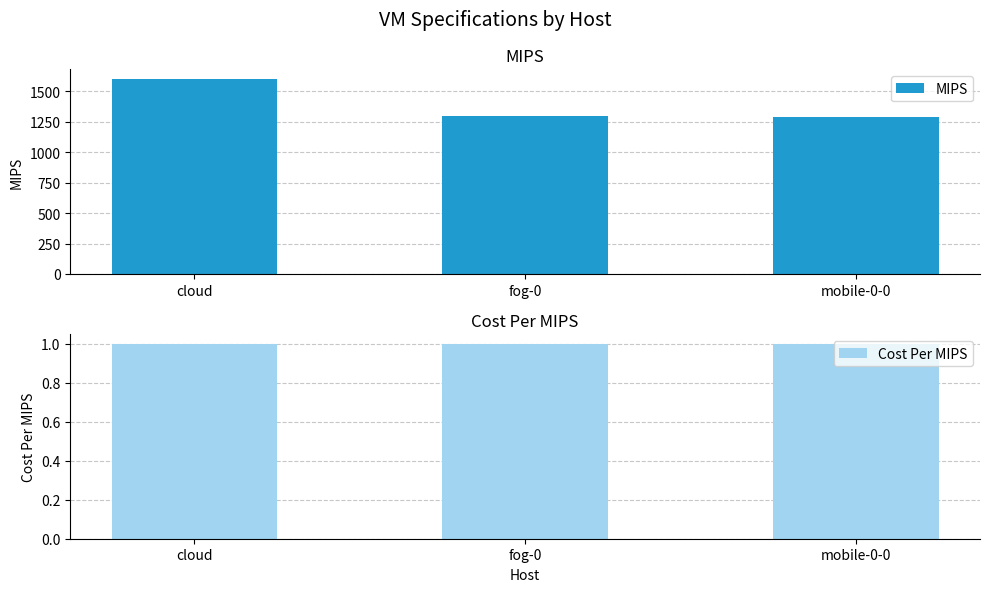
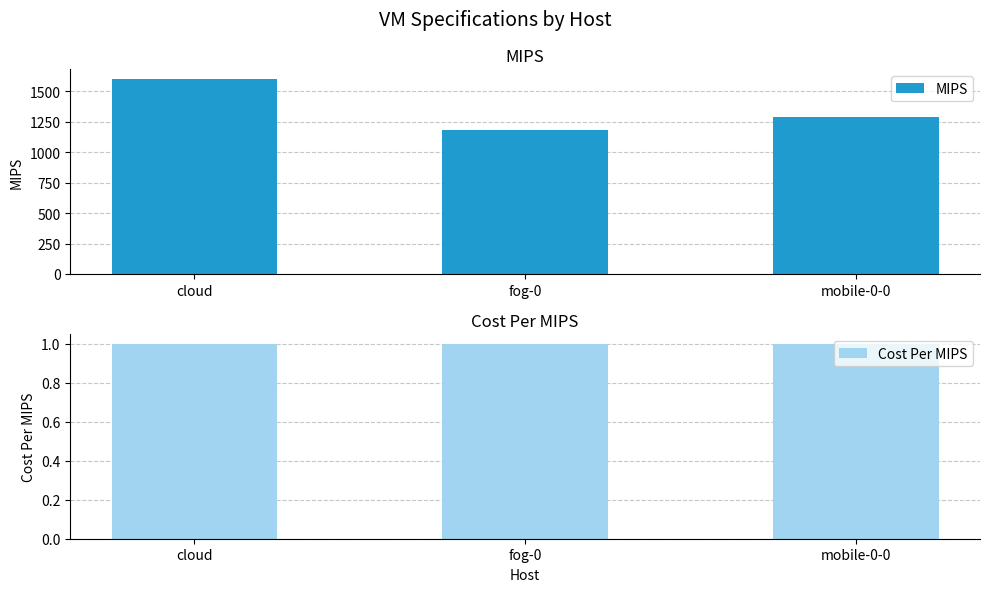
MIPS, fog-0: 1300 -> 1180
